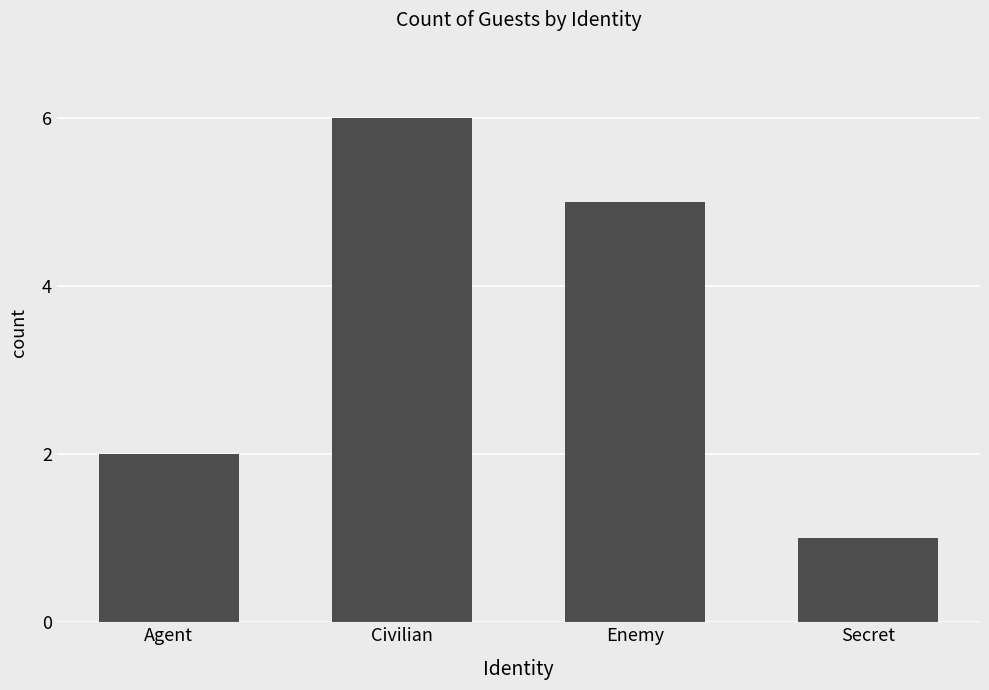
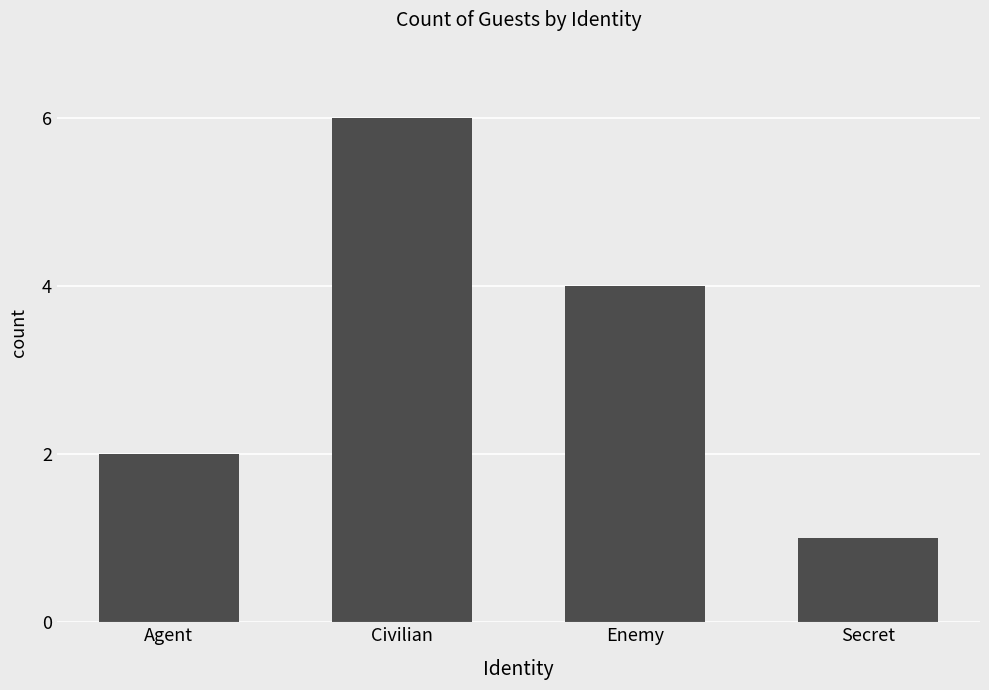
Enemy: 5 -> 4
